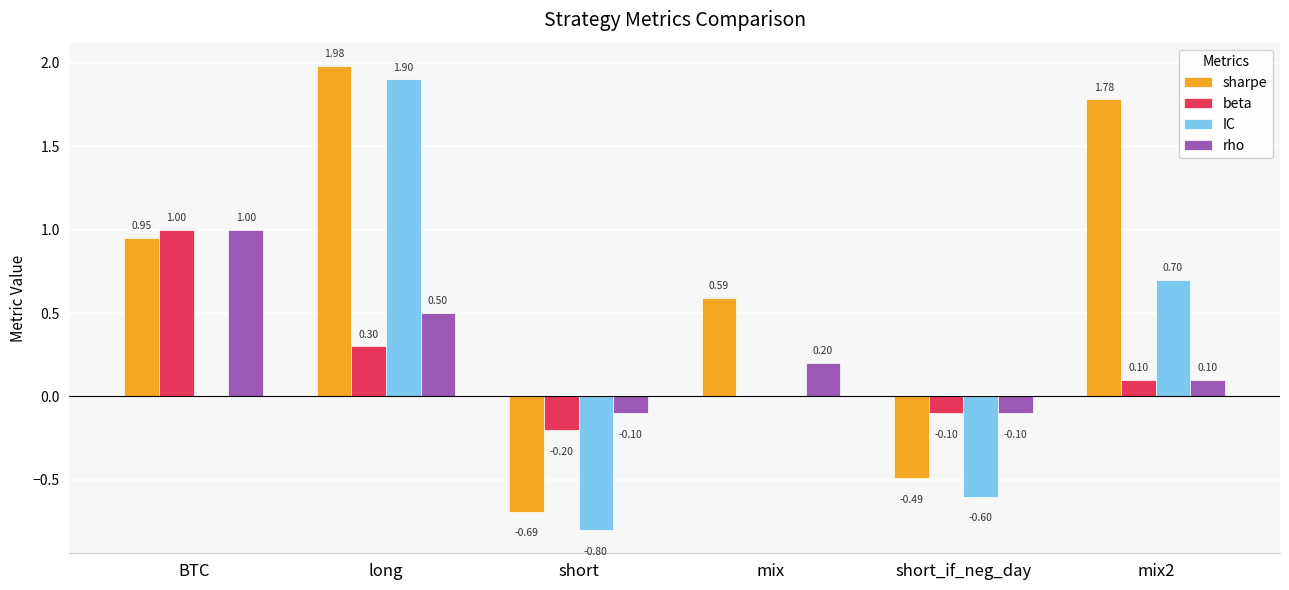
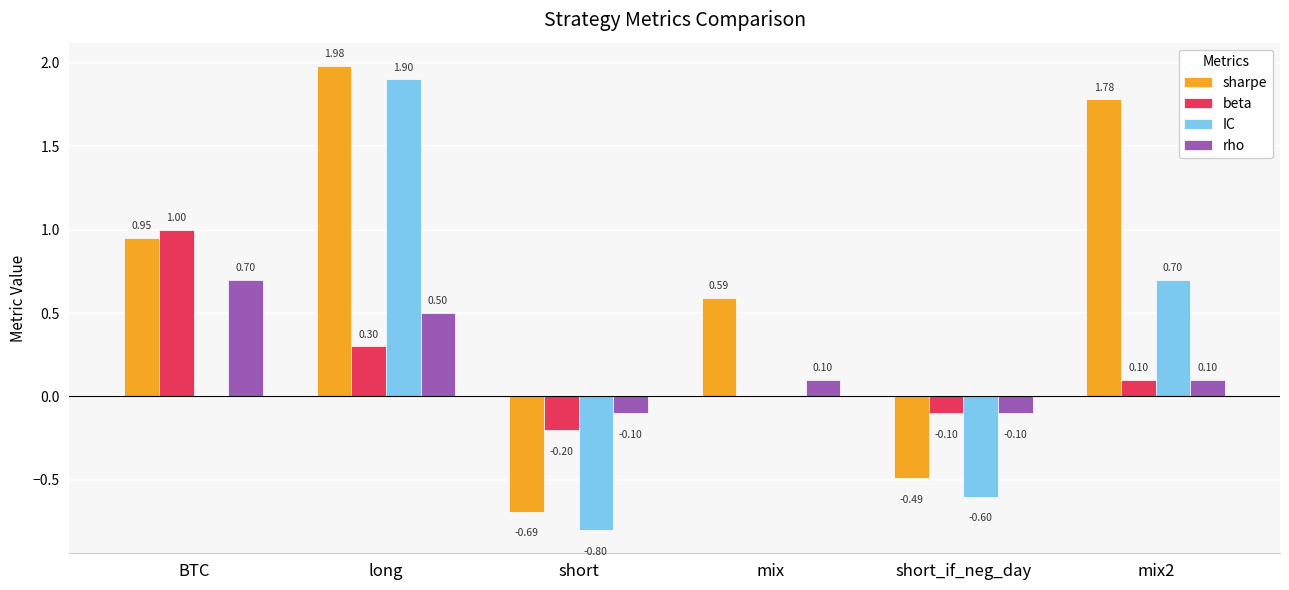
rho, BTC: 1.00 -> 0.70
rho, mix: 0.20 -> 0.10
